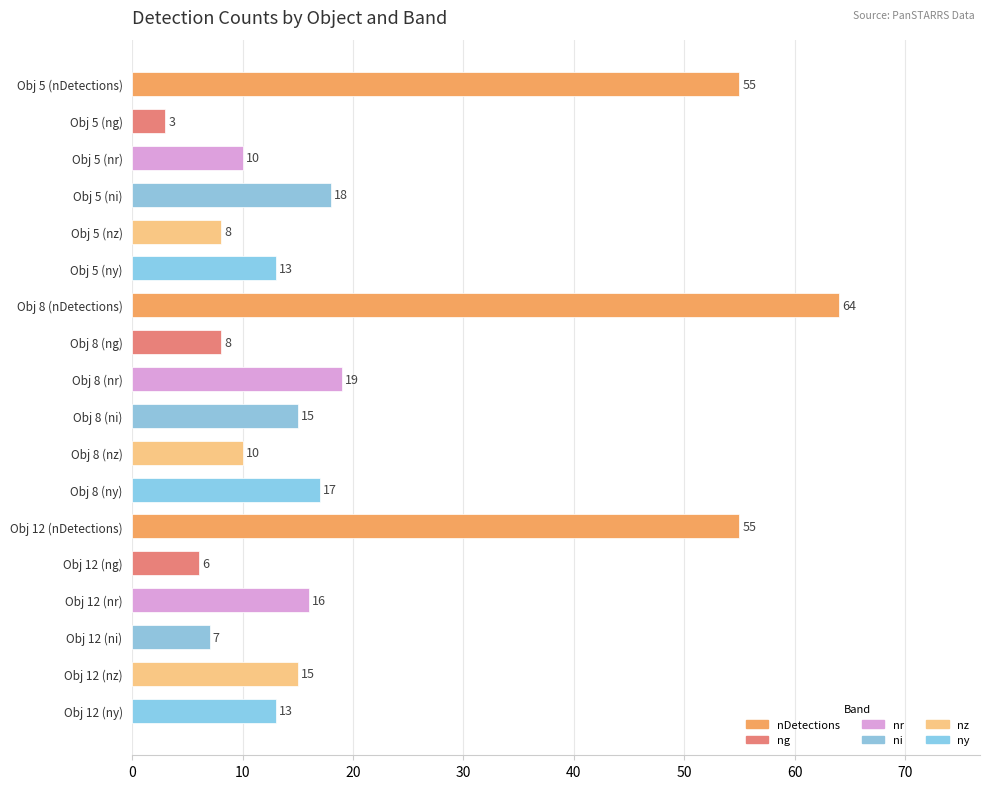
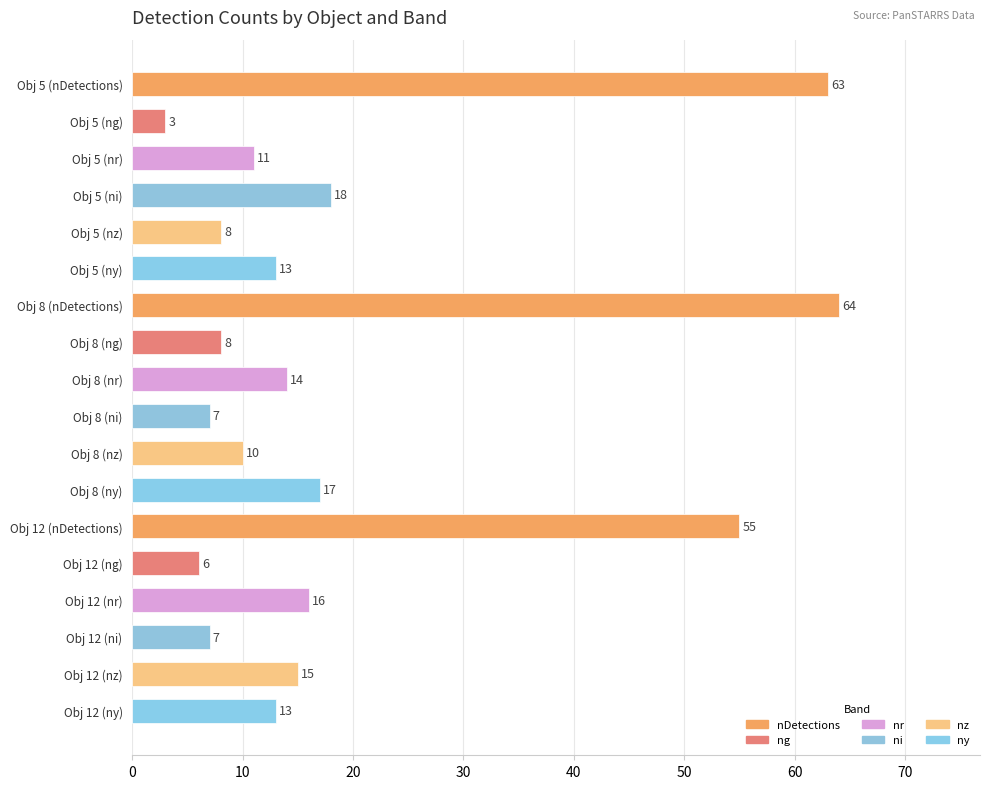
Obj 5 (nDetections): 55 -> 63
Obj 5 (nr): 10 -> 11
Obj 8 (nr): 19 -> 14
Obj 8 (ni): 15 -> 7
